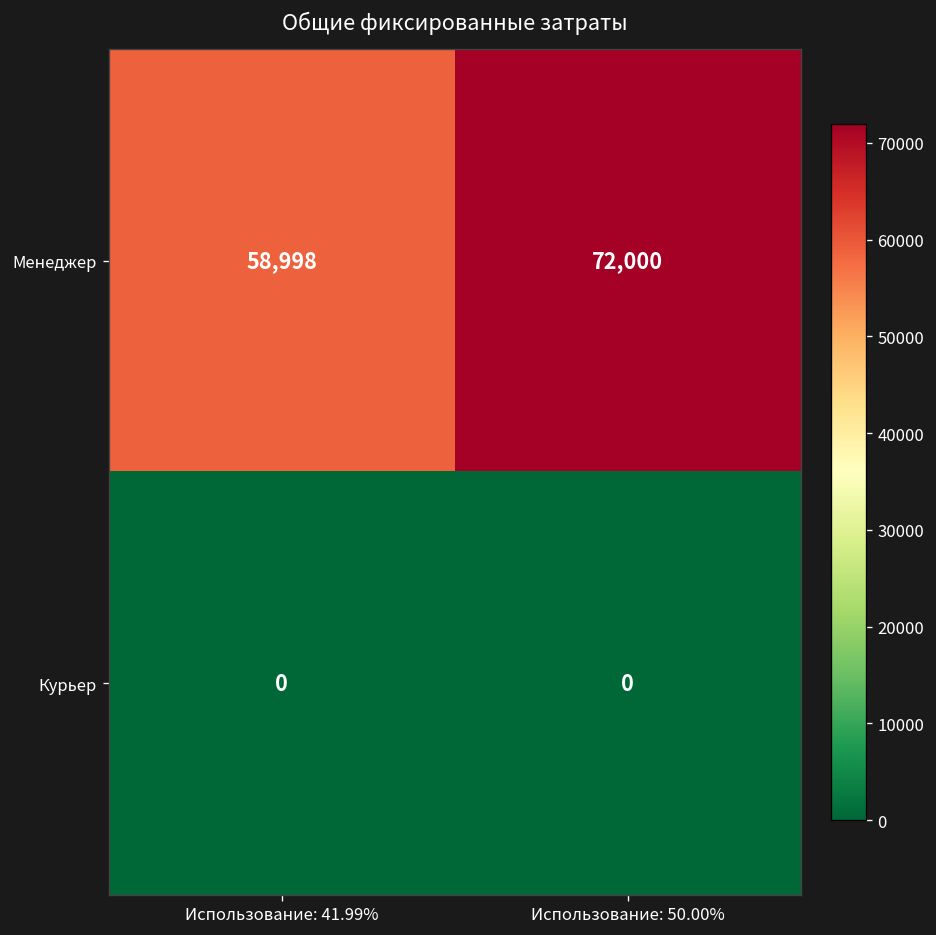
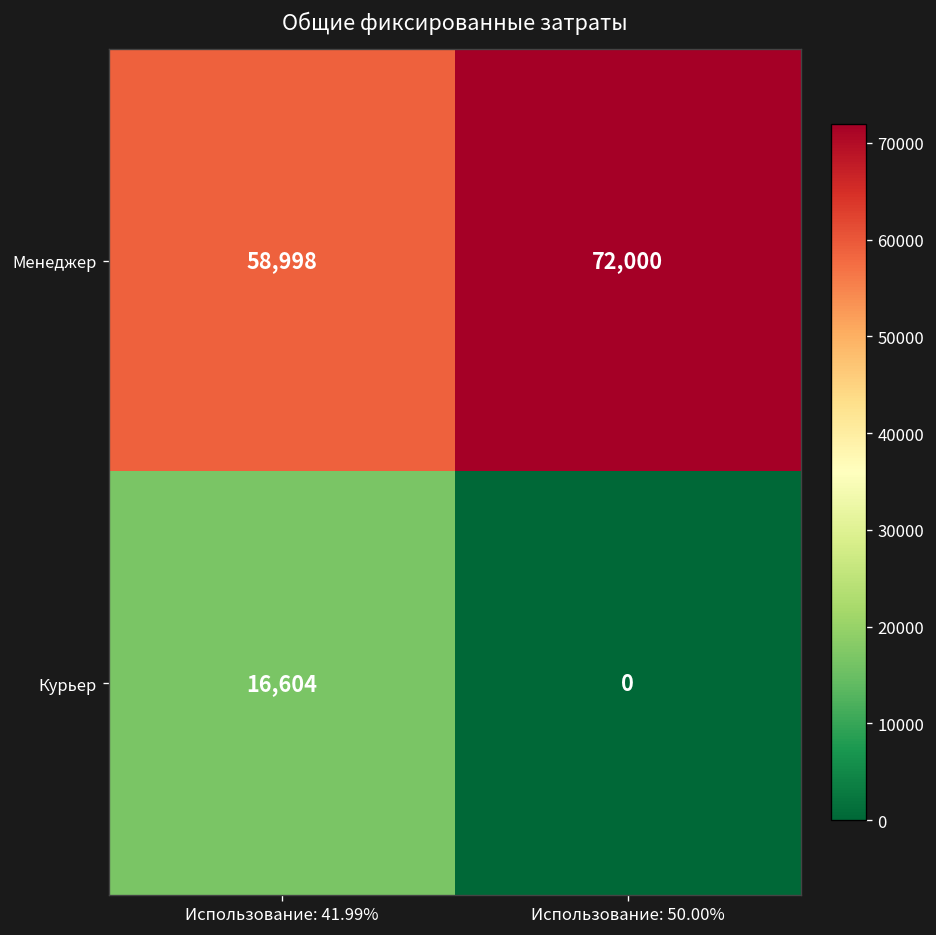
Курьер, Использование: 41.99%: 0 -> 16,604
